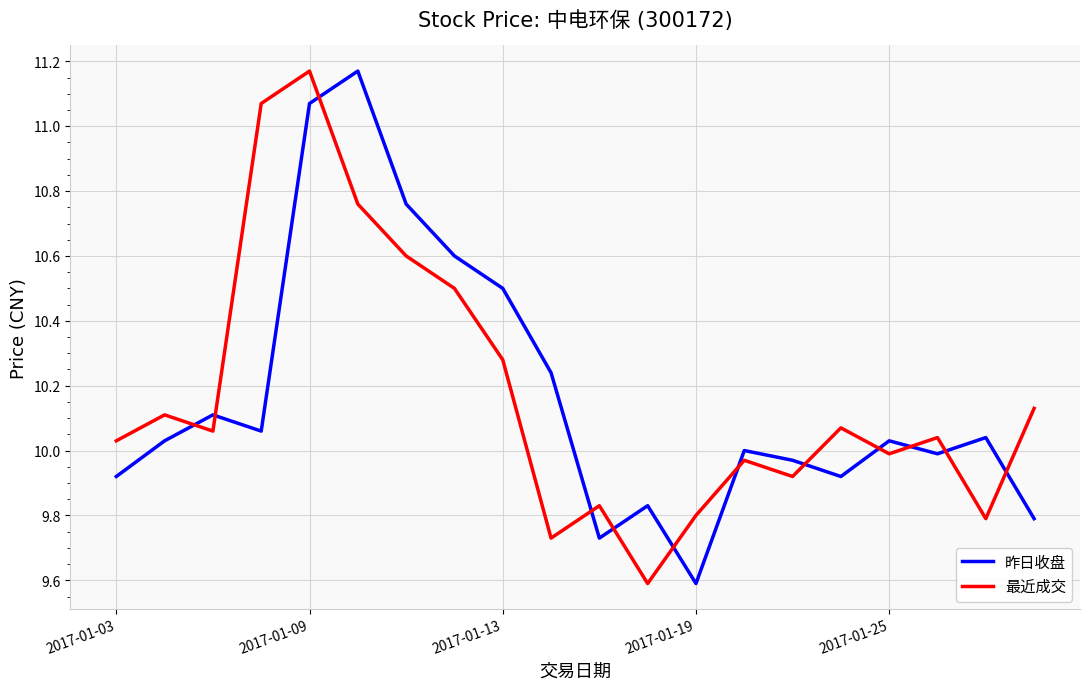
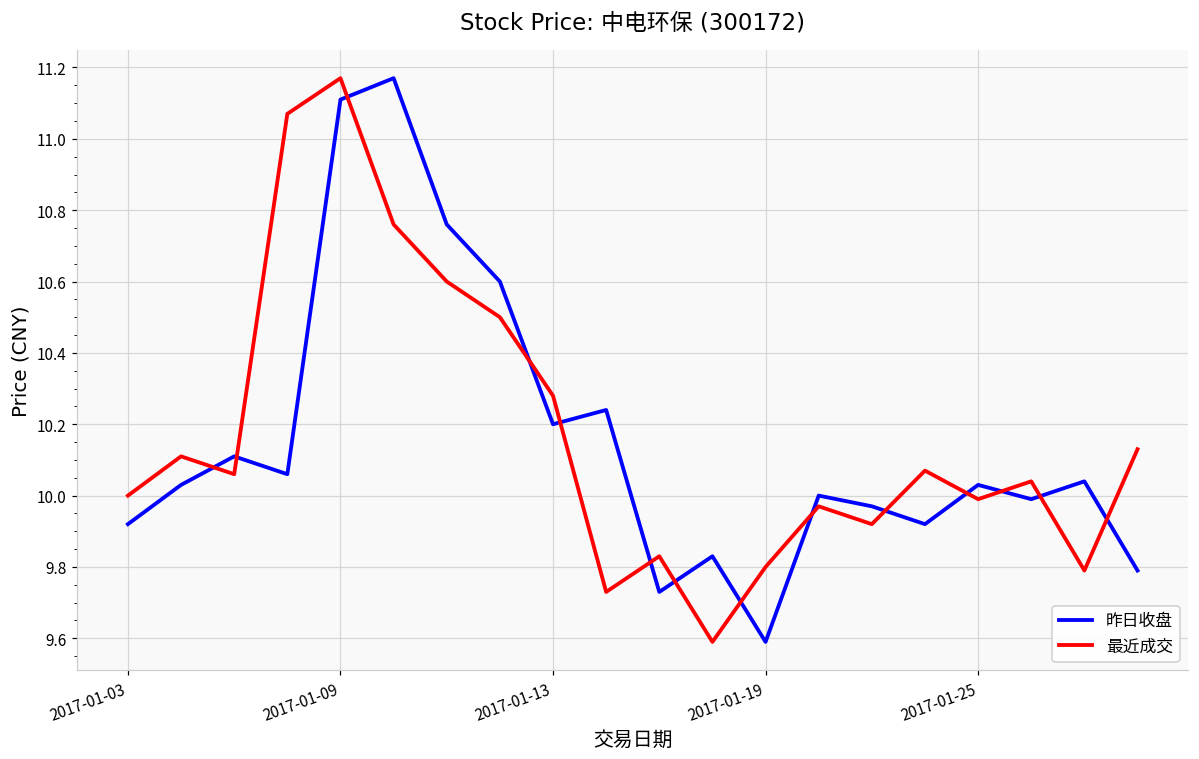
最近成交, 2017-01-03: 10.03 -> 10.00
昨日收盘, 2017-01-09: 11.07 -> 11.11
昨日收盘, 2017-01-13: 10.5 -> 10.2
